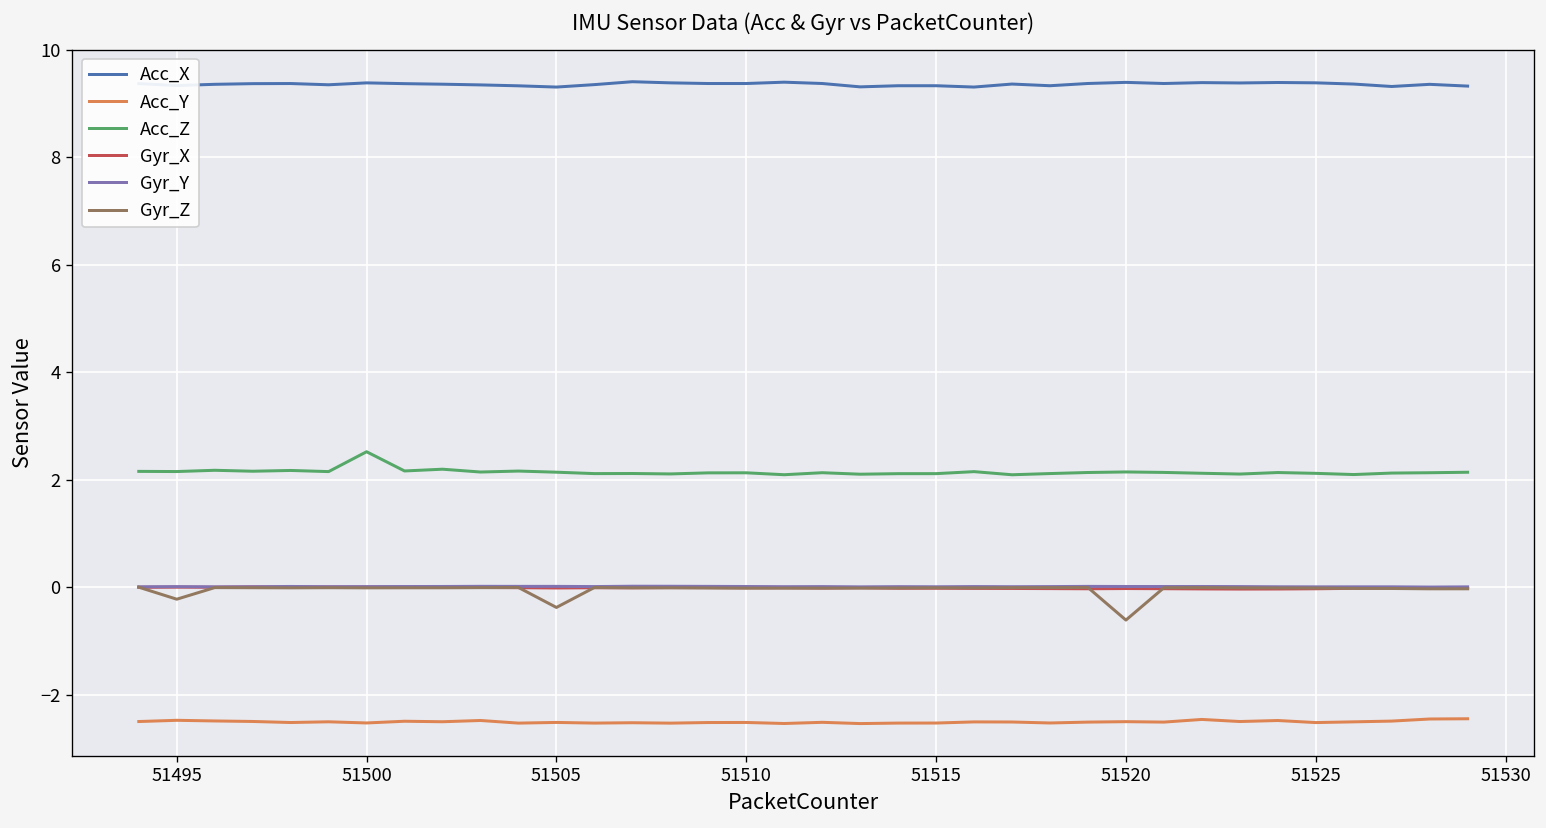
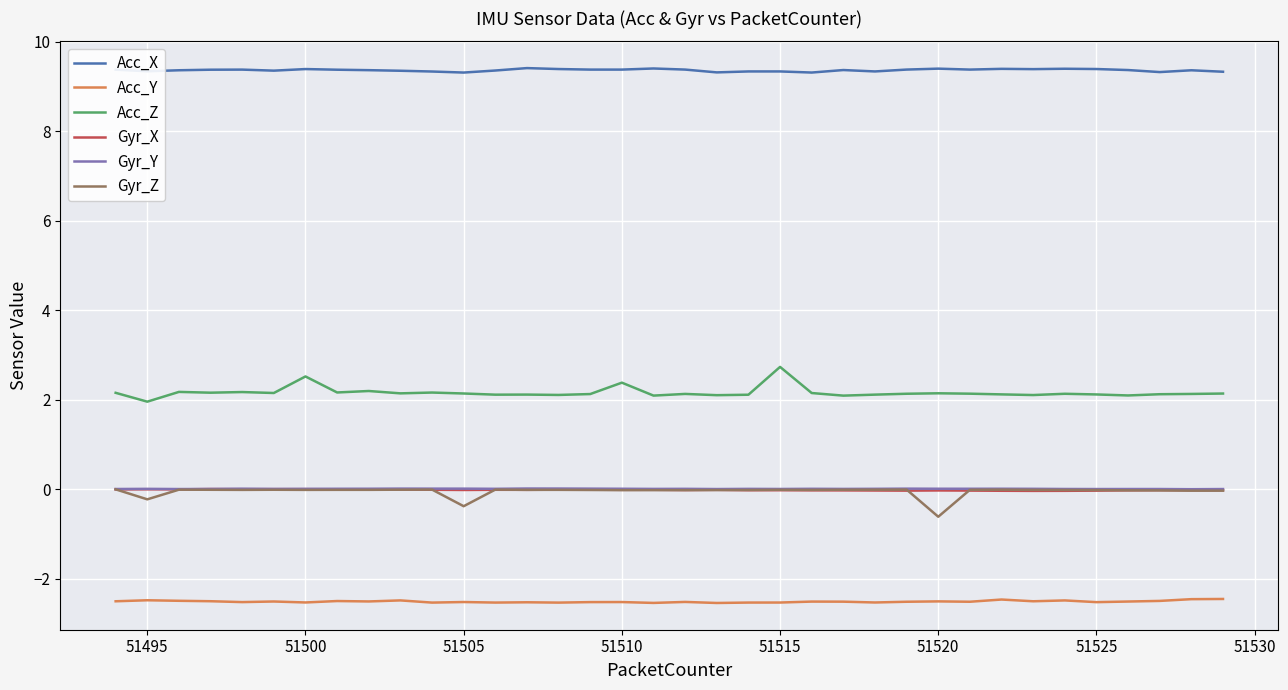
Acc_Z, 51495: 2.2 -> 2.0
Acc_Z, 51510: 2.1 -> 2.4
Acc_Z, 51515: 2.1 -> 2.7
